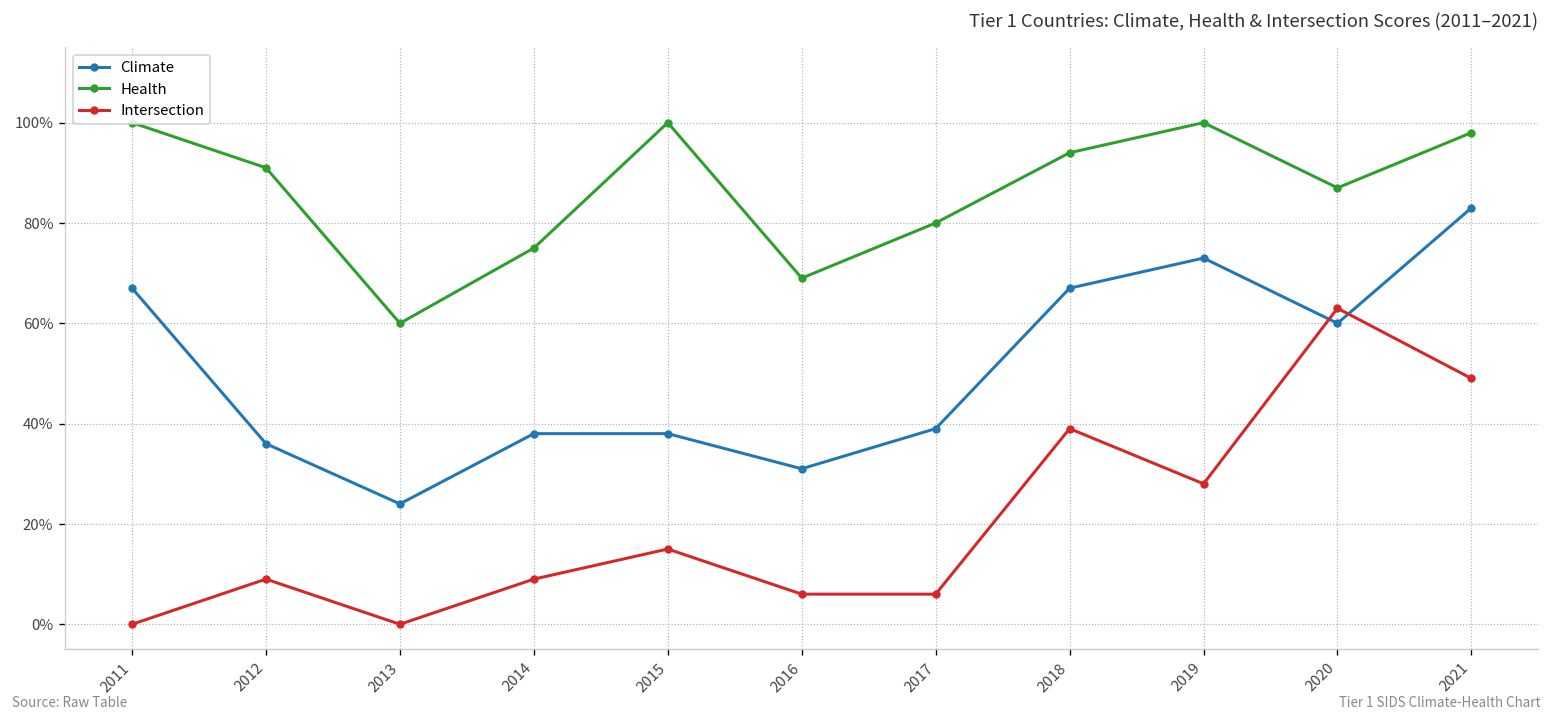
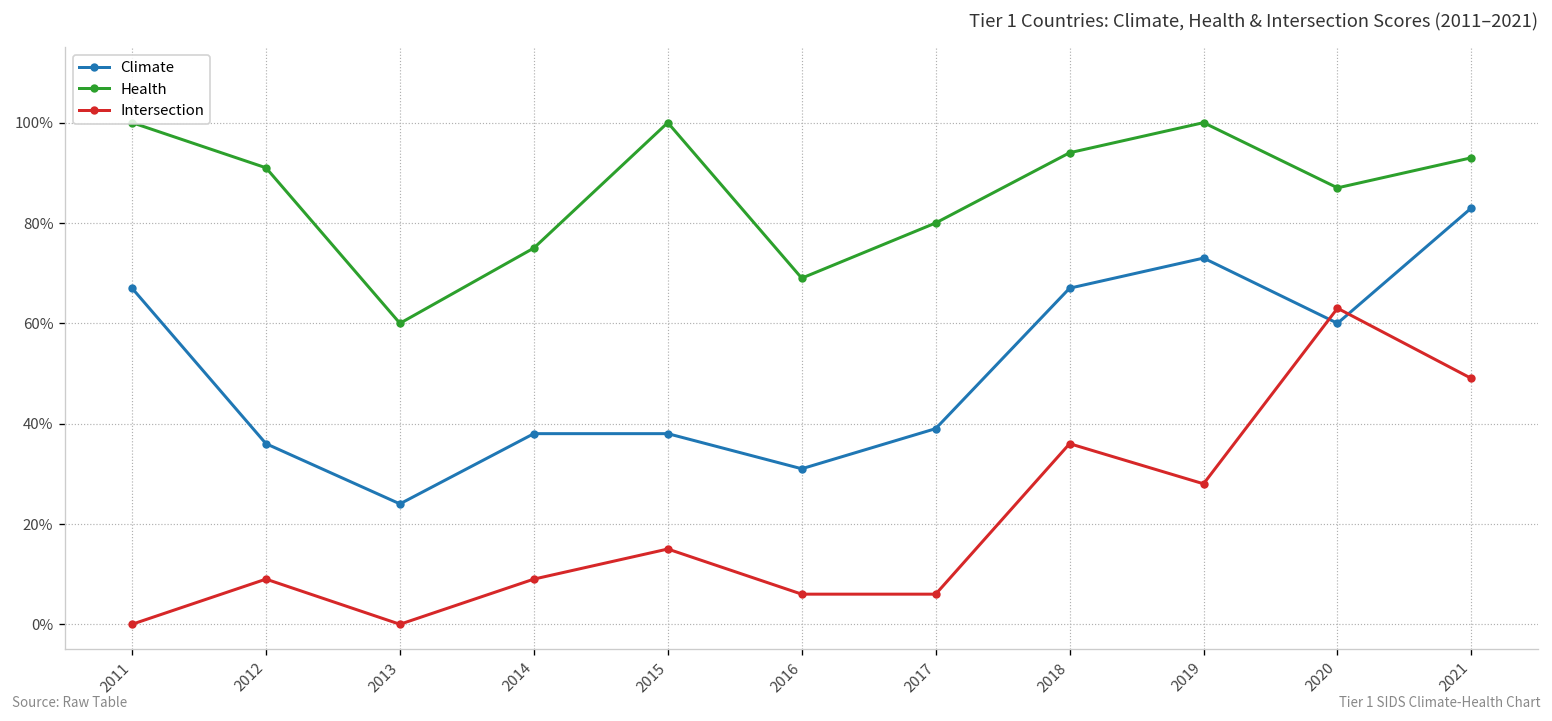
Intersection, 2018: 39% -> 36%
Health, 2021: 98% -> 93%
